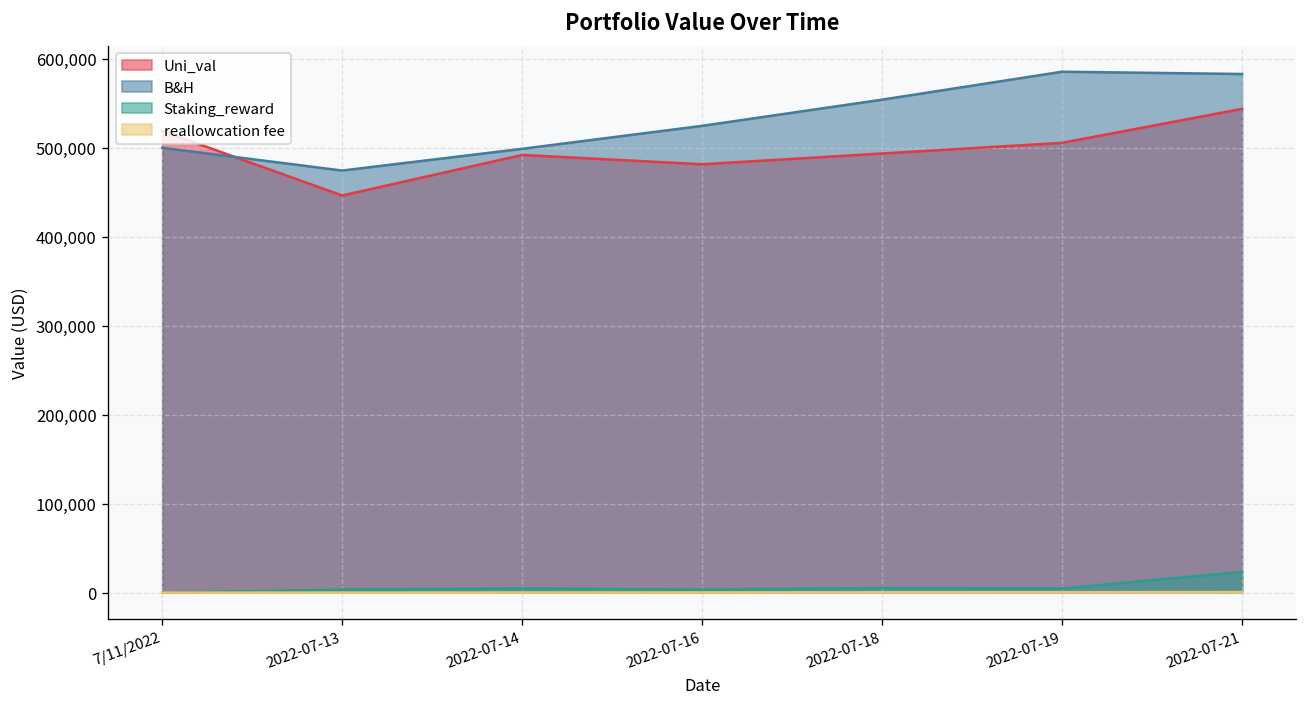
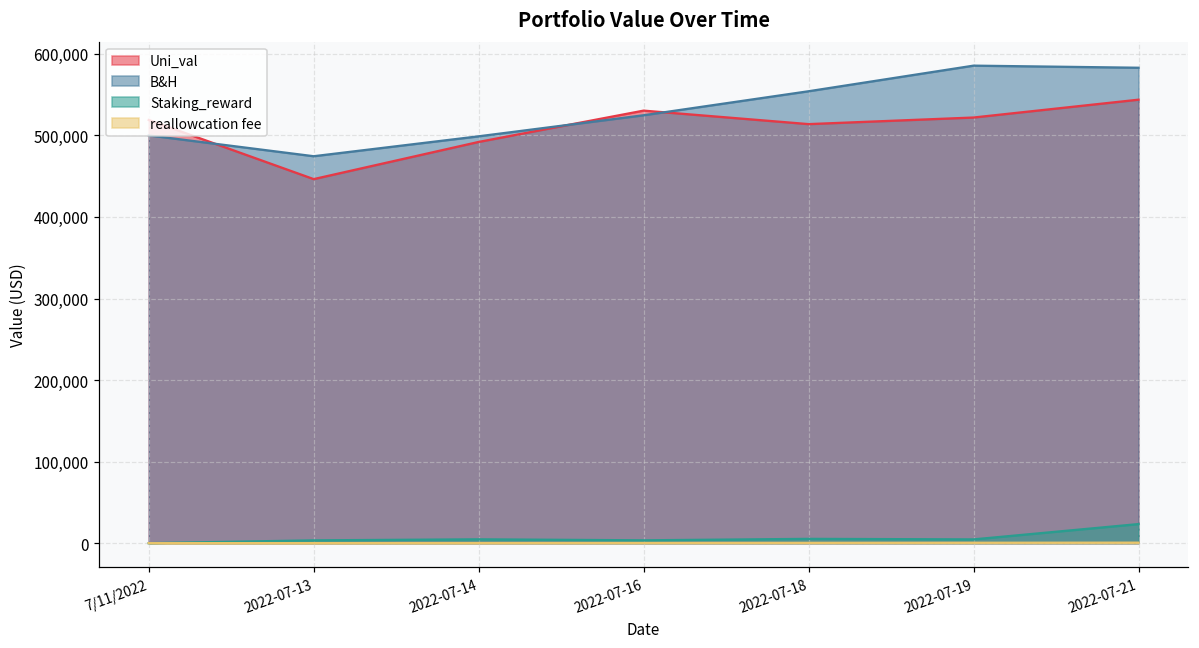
Uni_val, 2022-07-16: 480,000 -> 530,000
Uni_val, 2022-07-18: 490,000 -> 510,000
Uni_val, 2022-07-19: 510,000 -> 520,000
